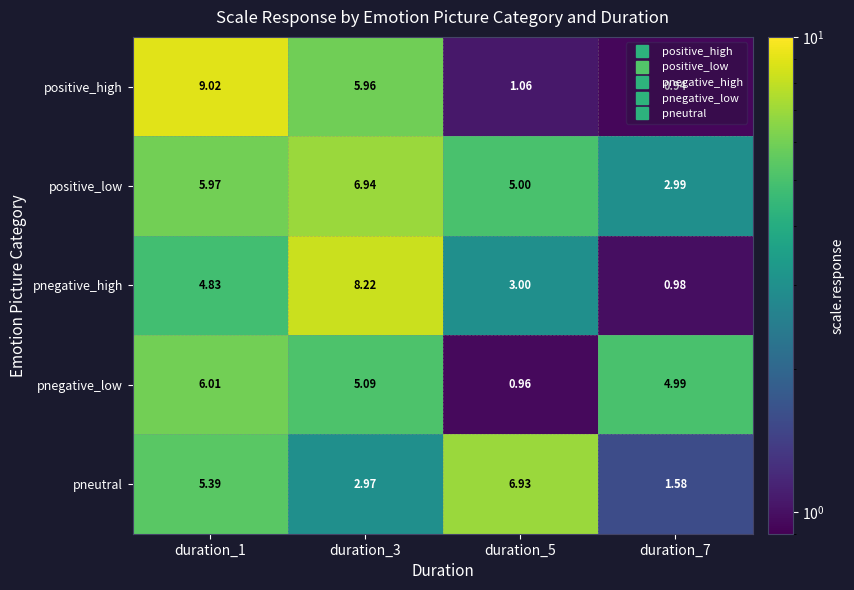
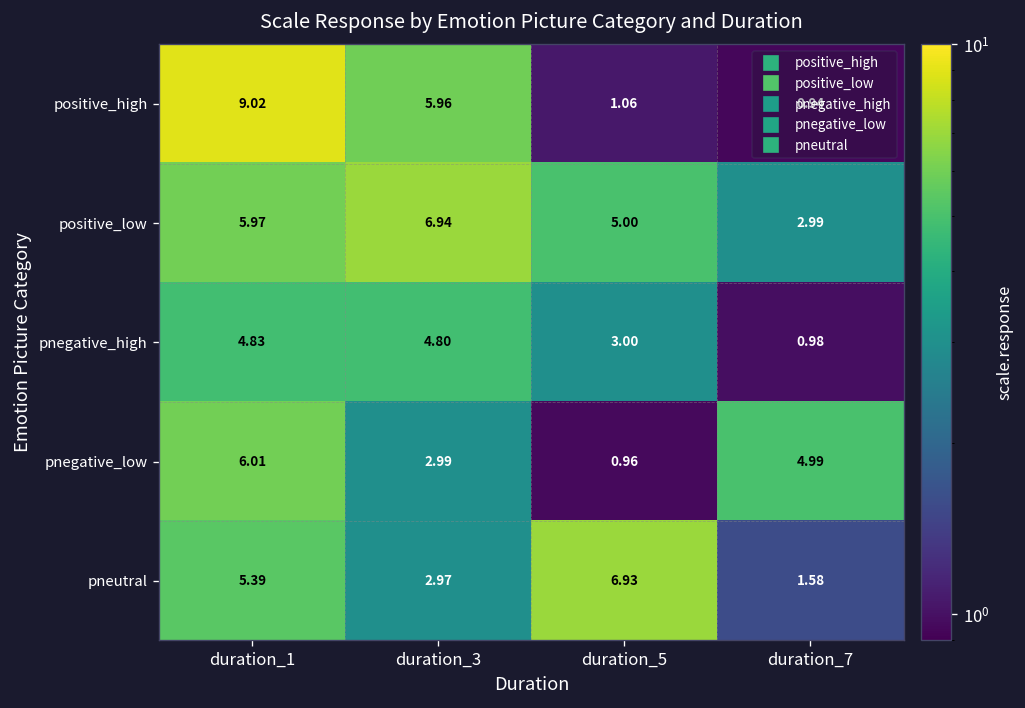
pnegative_high, duration_3: 8.22 -> 4.80
pnegative_low, duration_3: 5.09 -> 2.99
